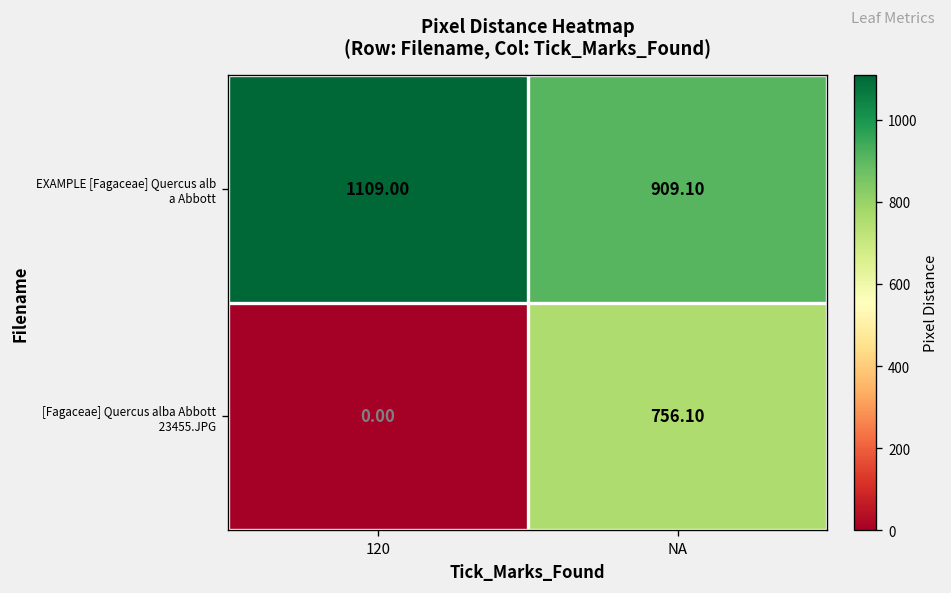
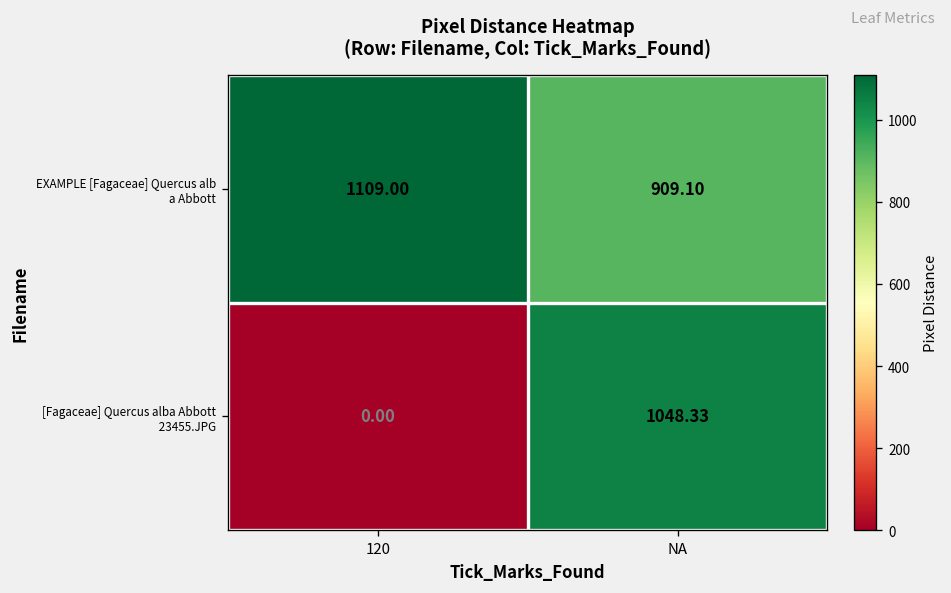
[Fagaceae] Quercus alba Abbott 23455.JPG, NA: 756.10 -> 1048.33
